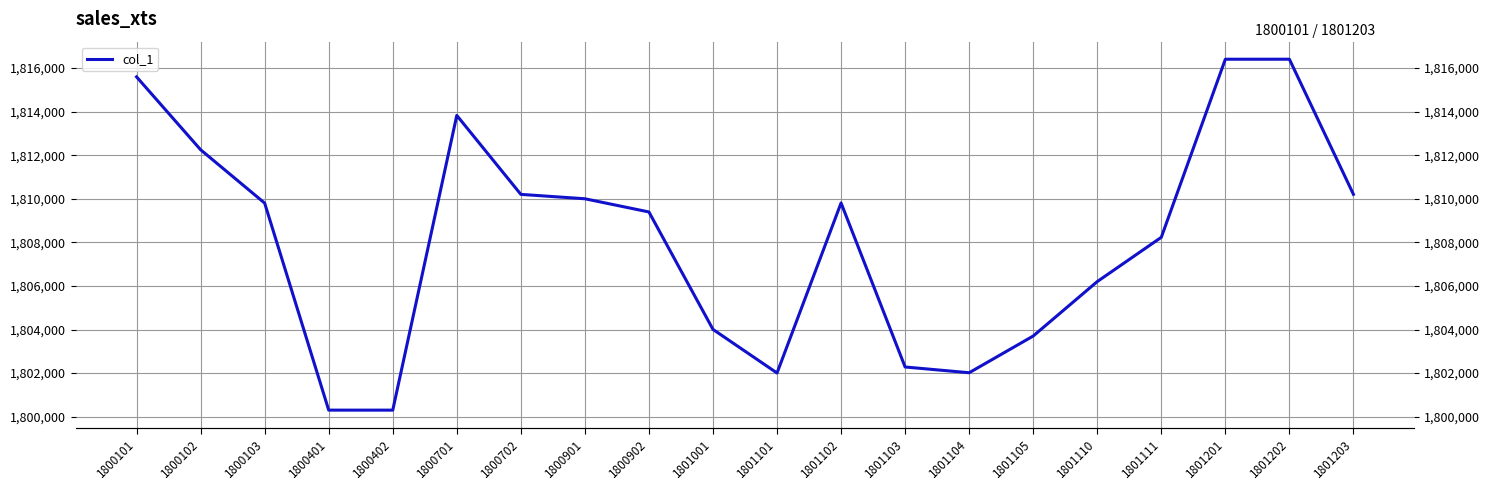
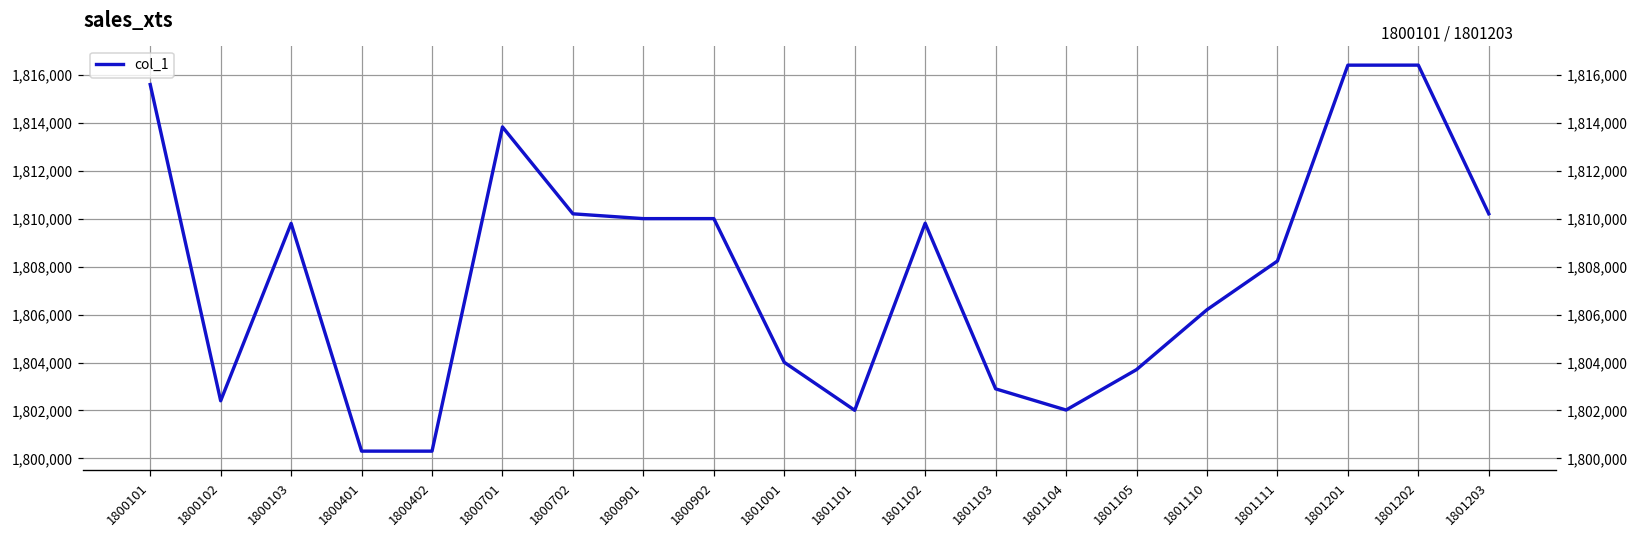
1800102: 1,812,300 -> 1,802,400
1800902: 1,809,400 -> 1,810,000
1801103: 1,802,300 -> 1,802,900
